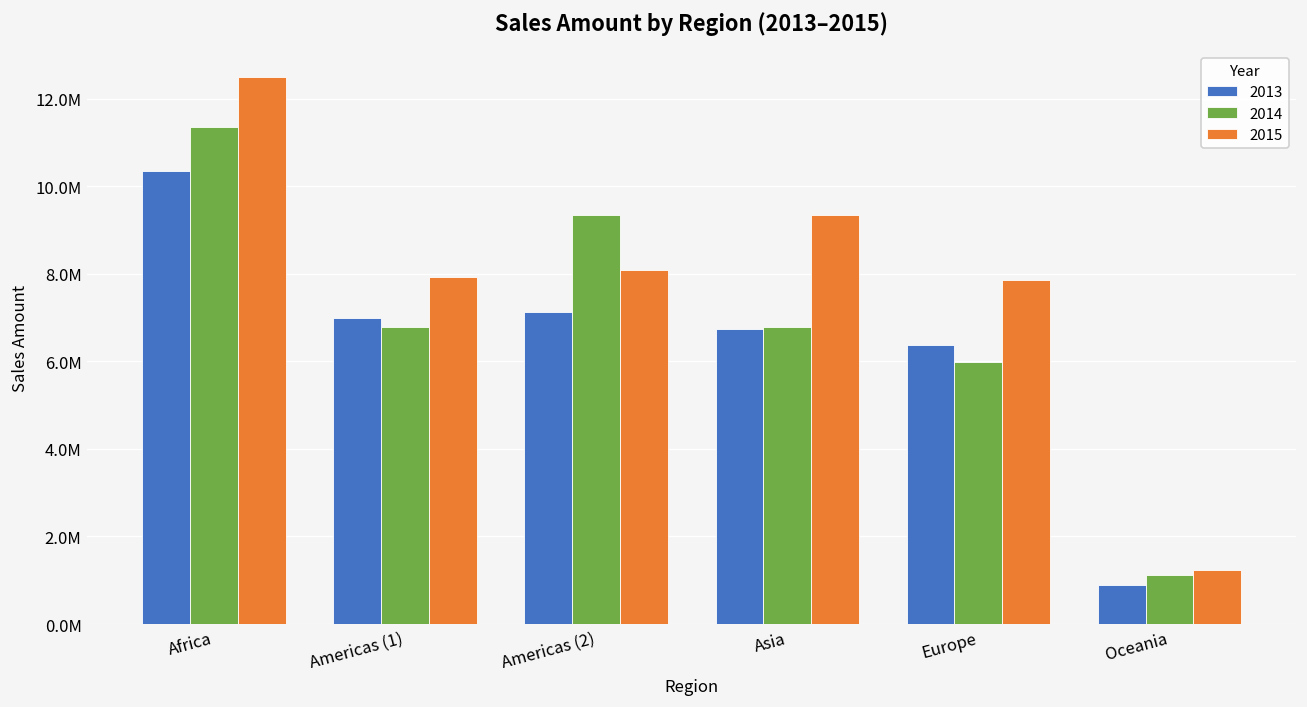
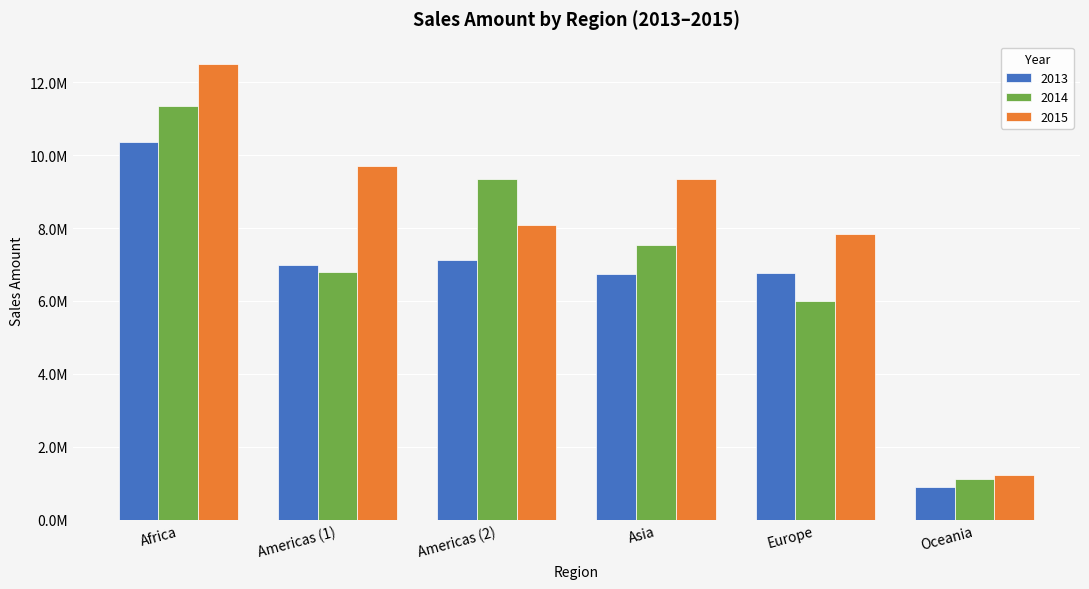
2015, Americas (1): 7900000 -> 9700000
2014, Asia: 6800000 -> 7500000
2013, Europe: 6400000 -> 6800000
